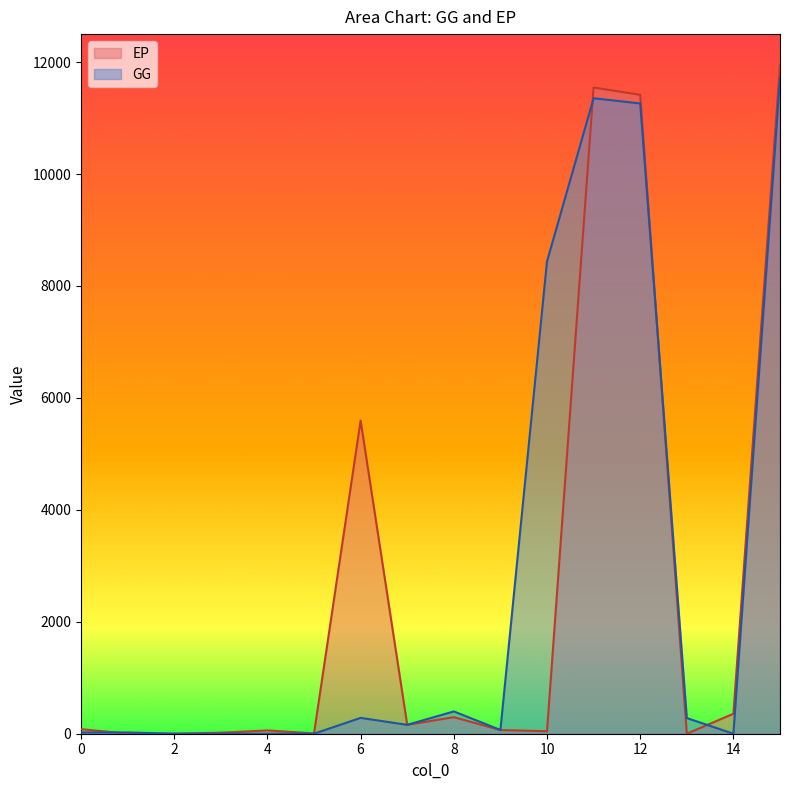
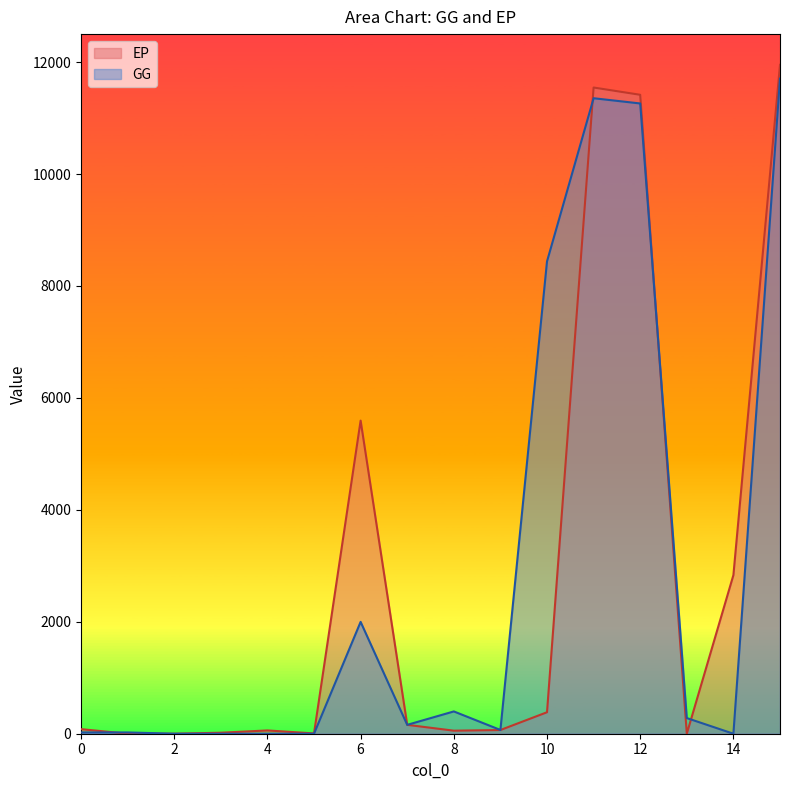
GG, 6: 300 -> 2000
EP, 8: 300 -> 100
EP, 10: 0 -> 400
EP, 14: 400 -> 2800
